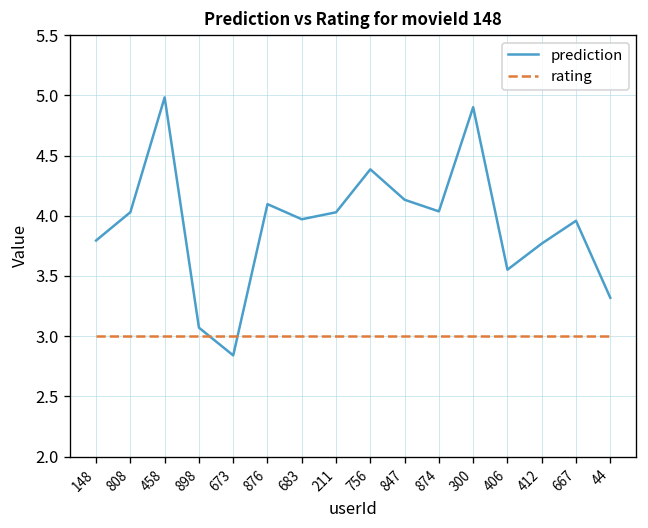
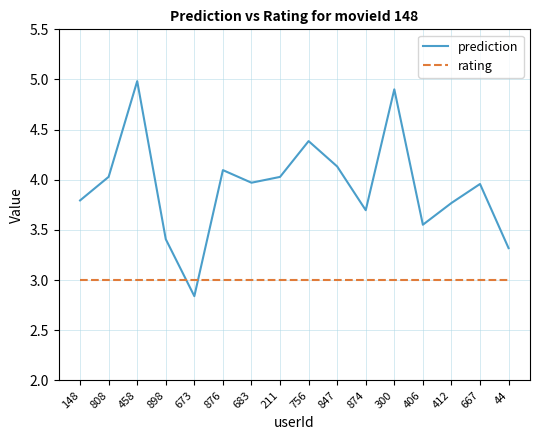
prediction, 898: 3.07 -> 3.41
prediction, 874: 4.04 -> 3.70
